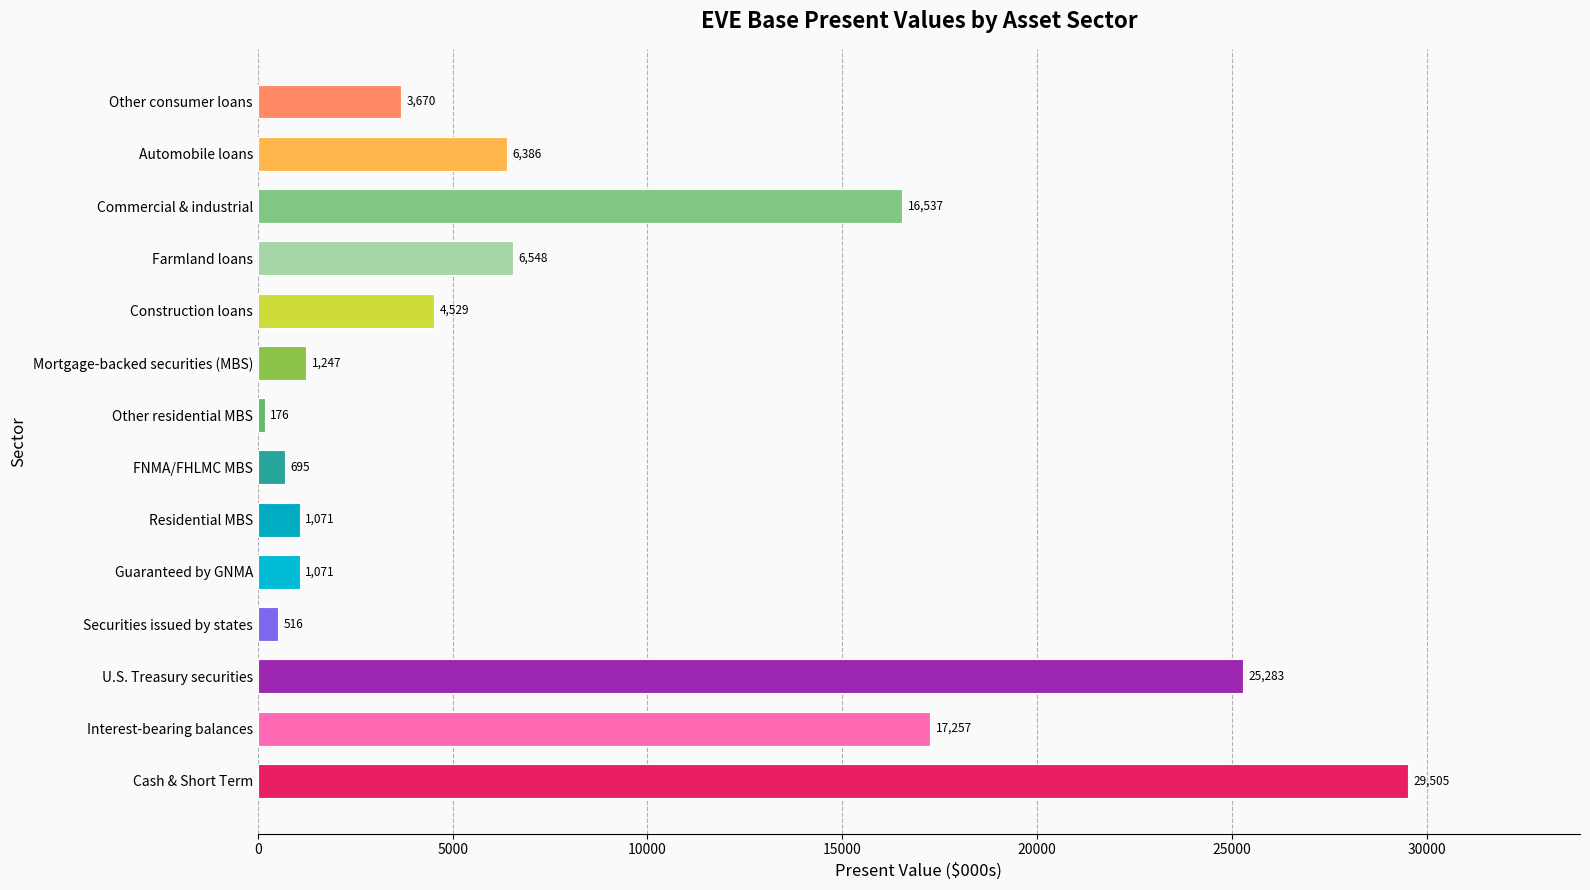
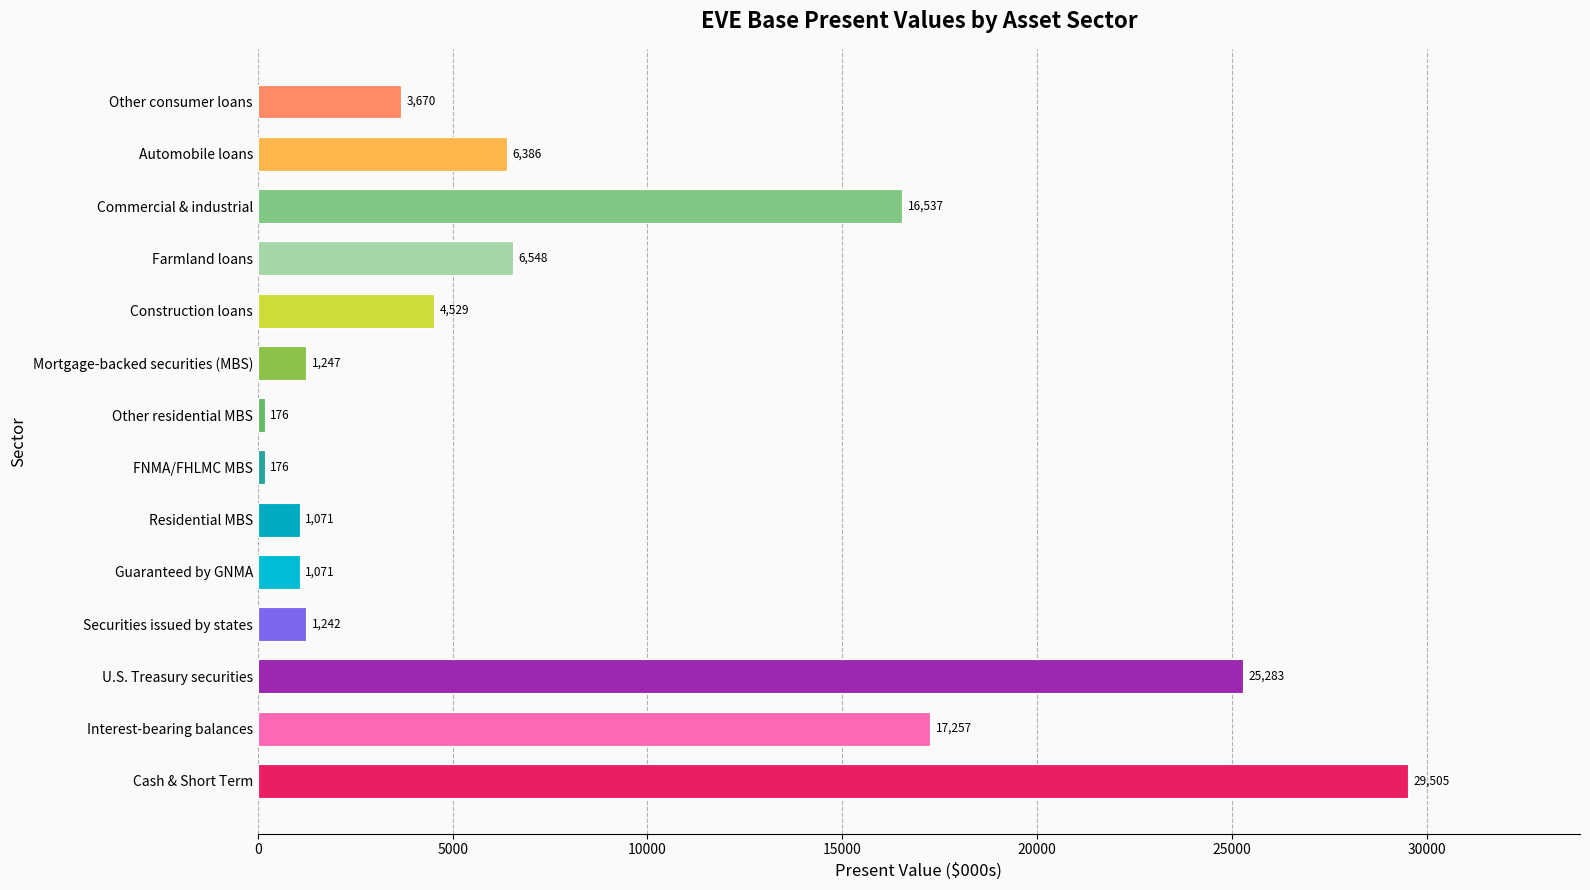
FNMA/FHLMC MBS: 695 -> 176
Securities issued by states: 516 -> 1,242
